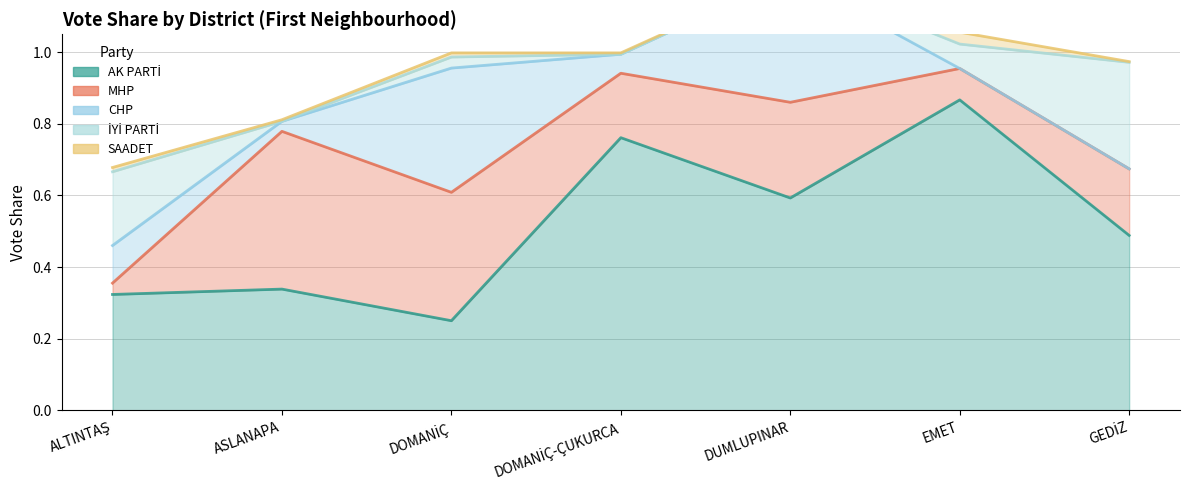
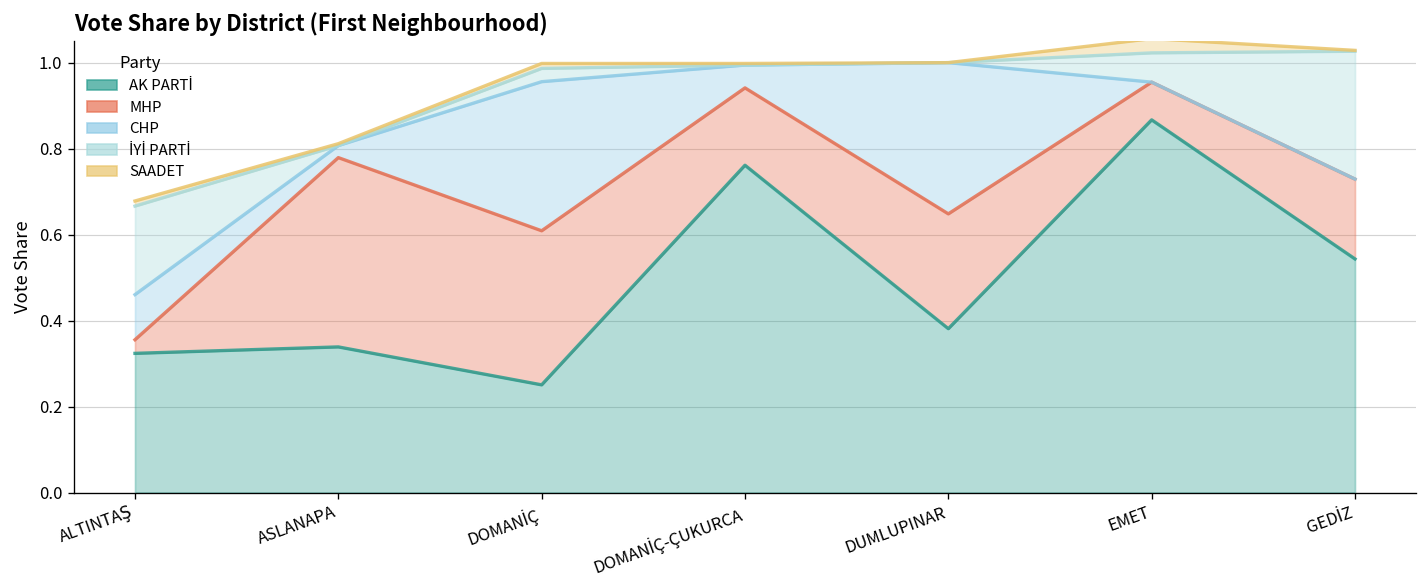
AK PARTİ, DUMLUPINAR: 0.59 -> 0.38
AK PARTİ, GEDİZ: 0.49 -> 0.54
